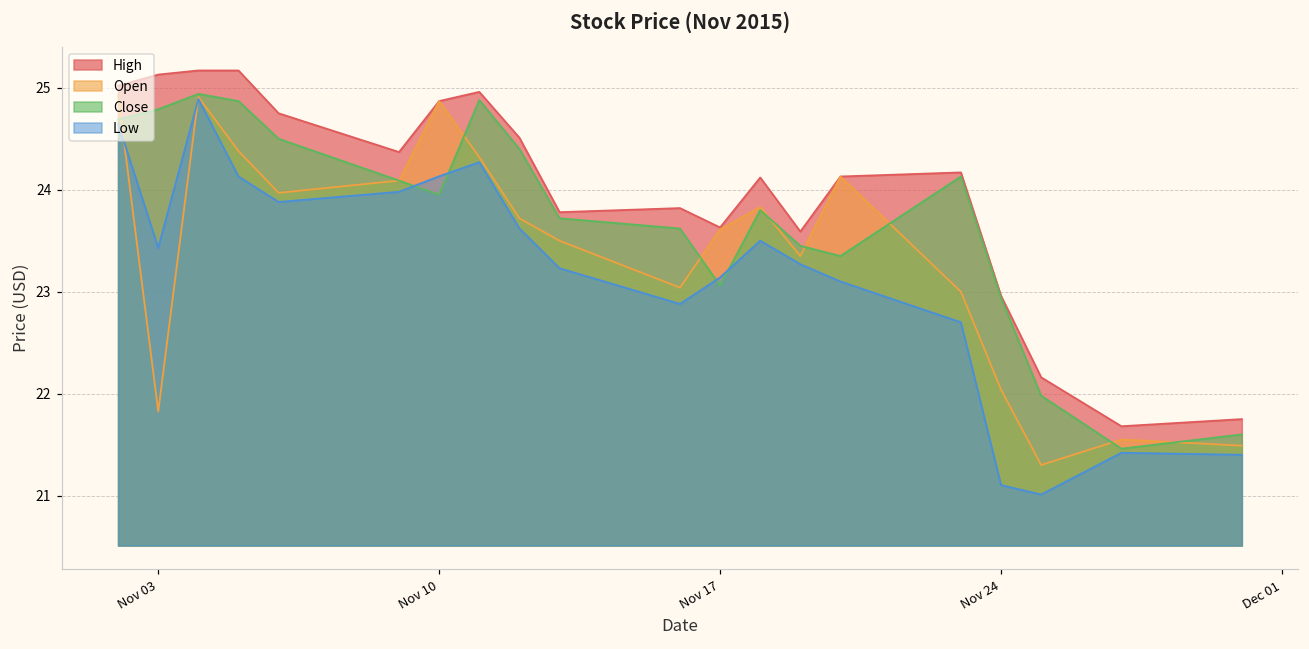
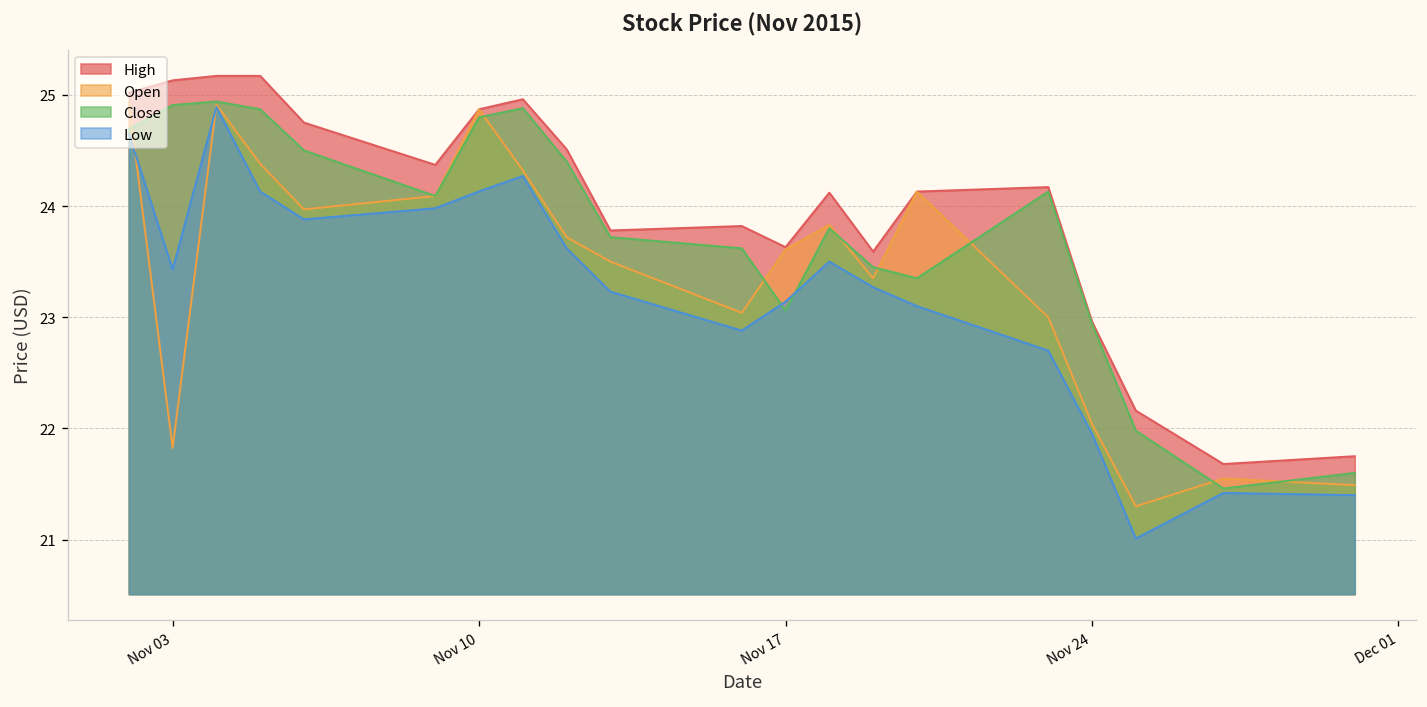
Close, Nov 03: 24.8 -> 24.9
Close, Nov 10: 24.0 -> 24.8
Low, Nov 24: 21.1 -> 22.0
